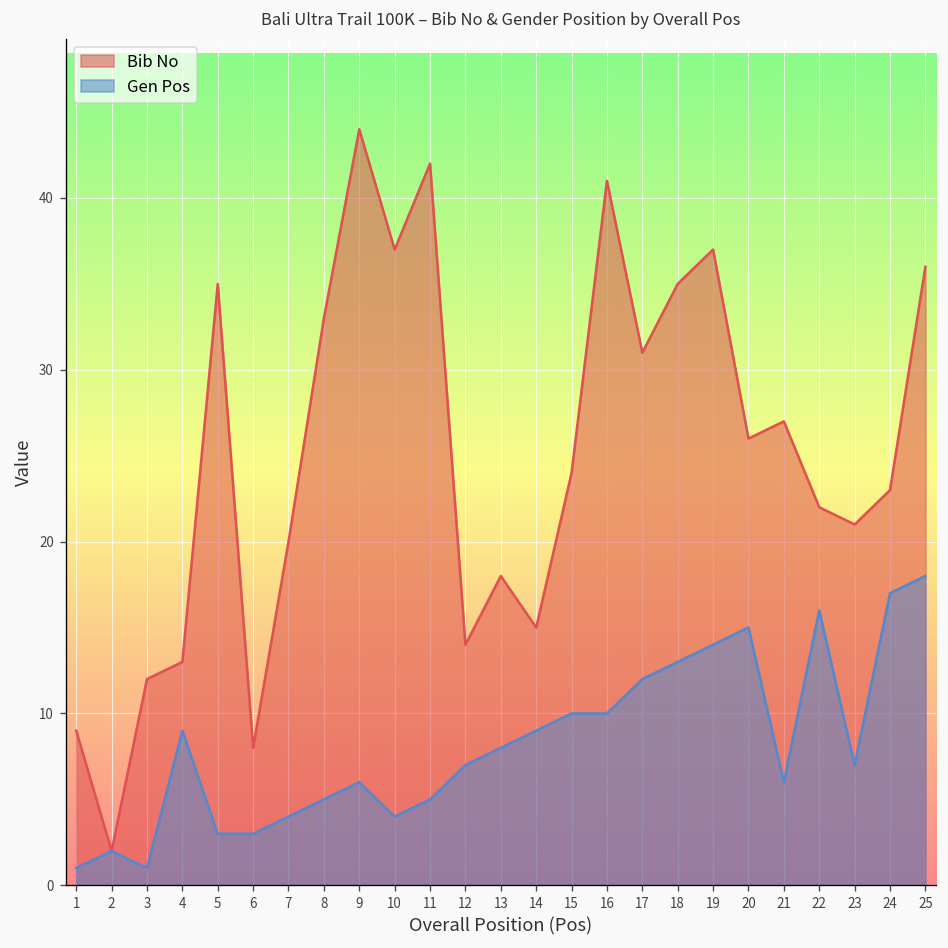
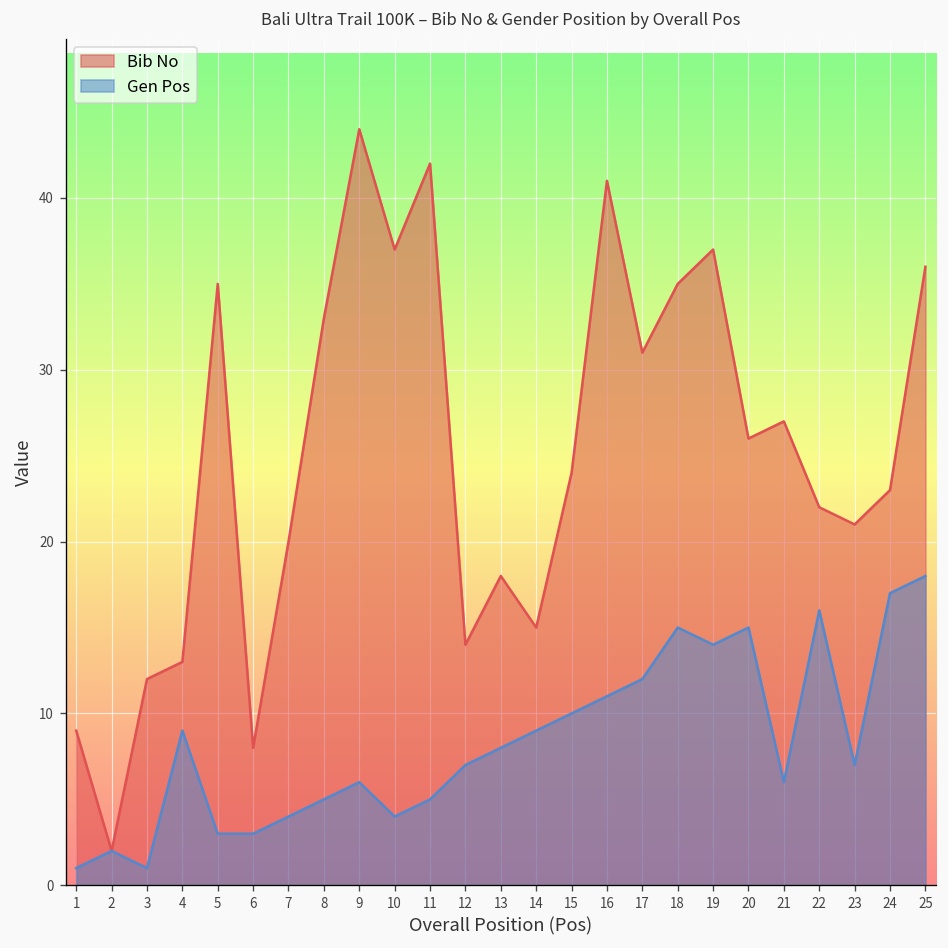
Gen Pos, 16: 10 -> 11
Gen Pos, 18: 13 -> 15
